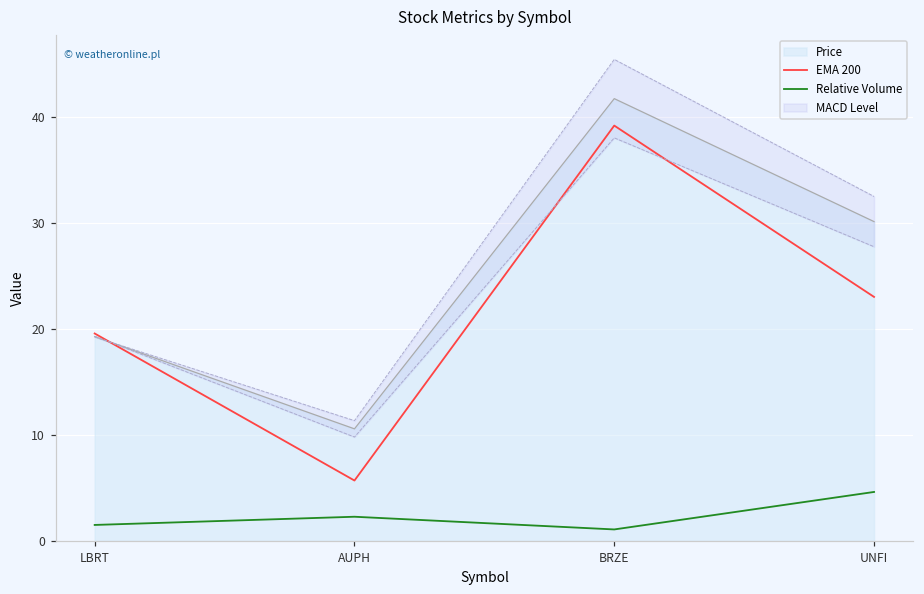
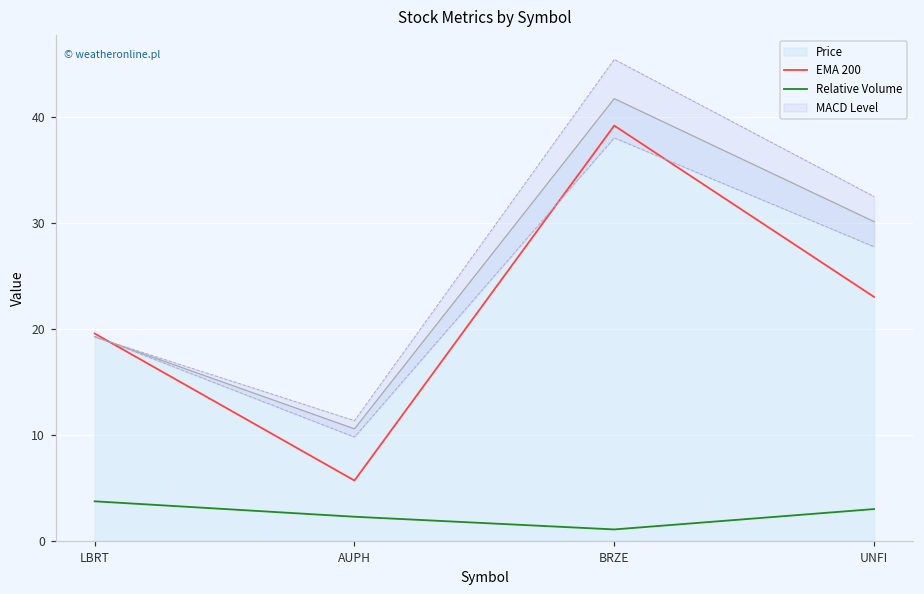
Relative Volume, LBRT: 2 -> 4
Relative Volume, UNFI: 5 -> 3
